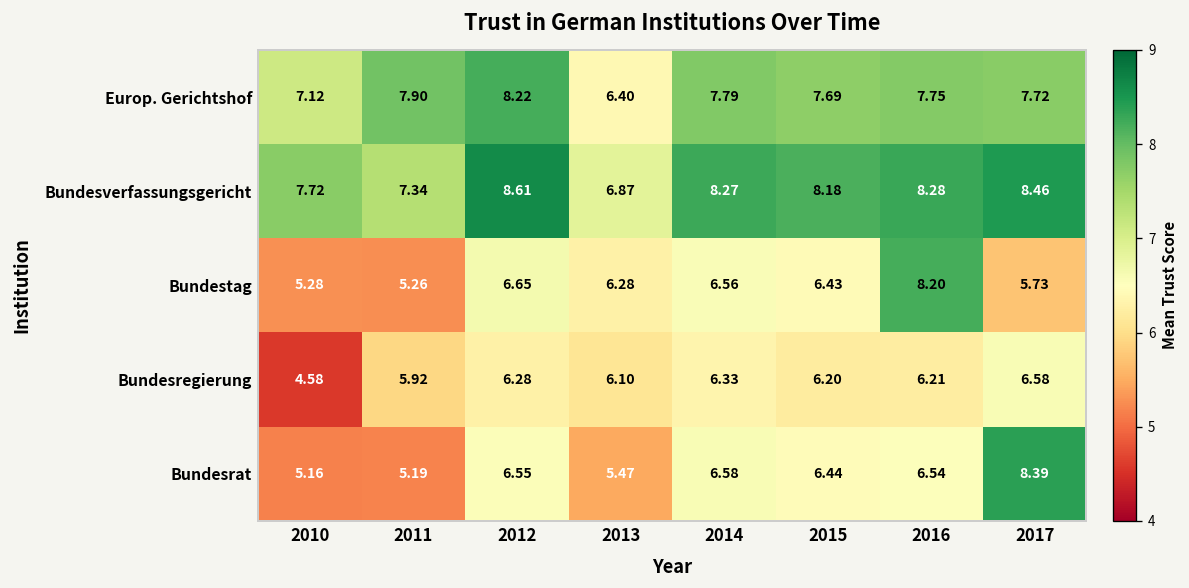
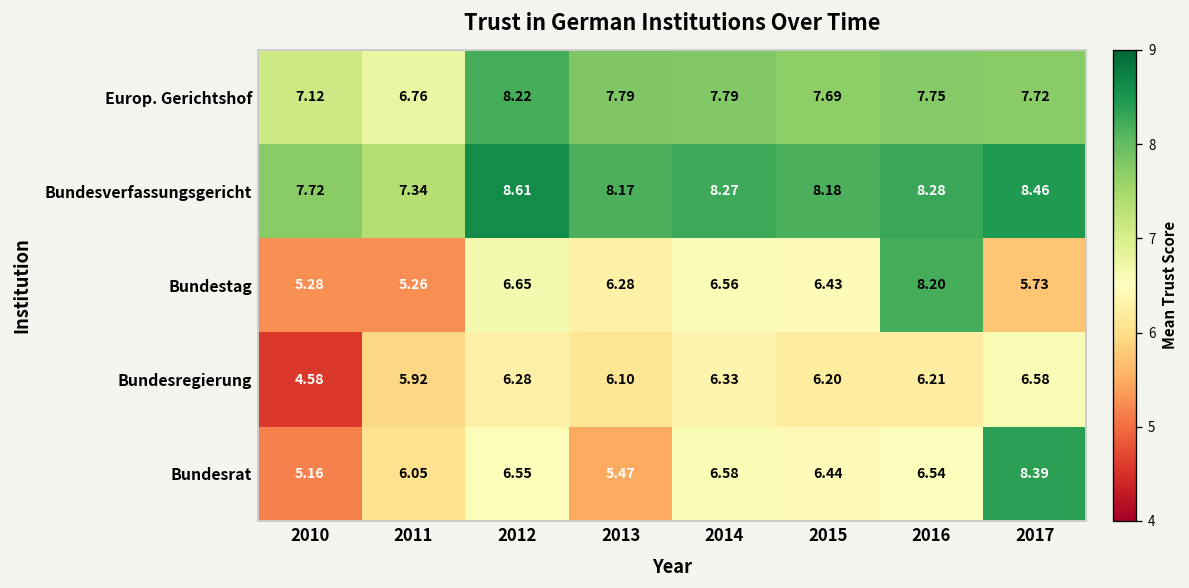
Europ. Gerichtshof, 2011: 7.90 -> 6.76
Europ. Gerichtshof, 2013: 6.40 -> 7.79
Bundesverfassungsgericht, 2013: 6.87 -> 8.17
Bundesrat, 2011: 5.19 -> 6.05
